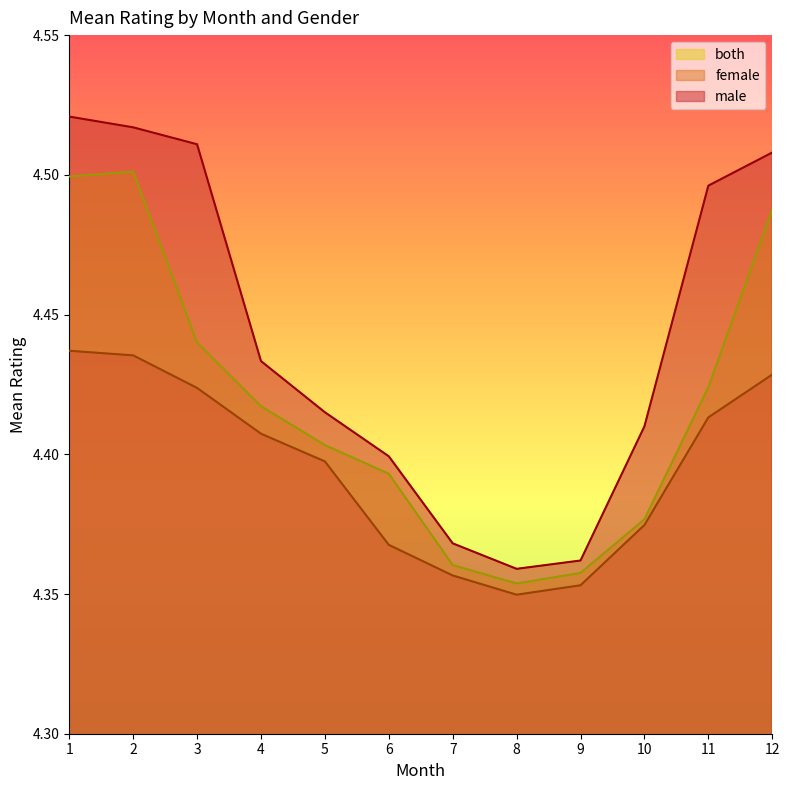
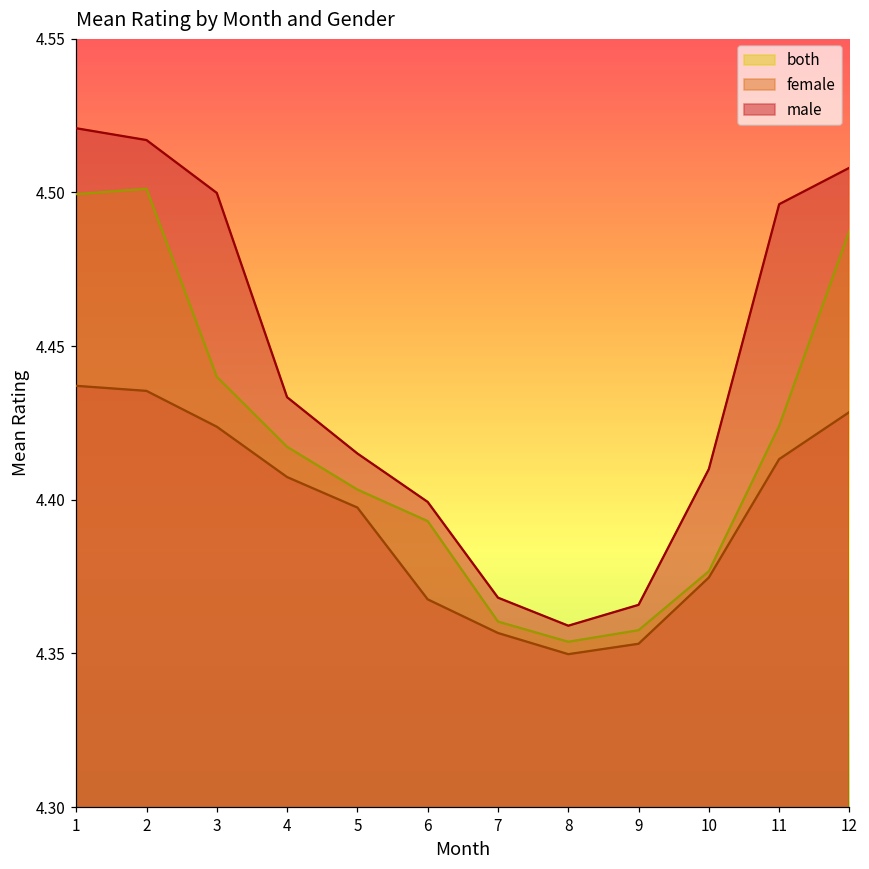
male, 3: 4.511 -> 4.500
male, 9: 4.362 -> 4.366
